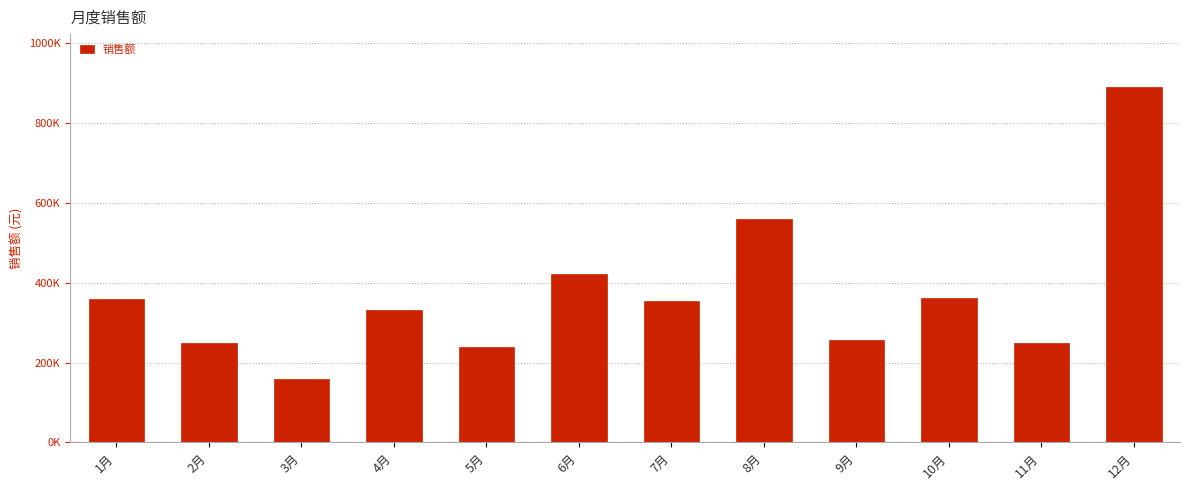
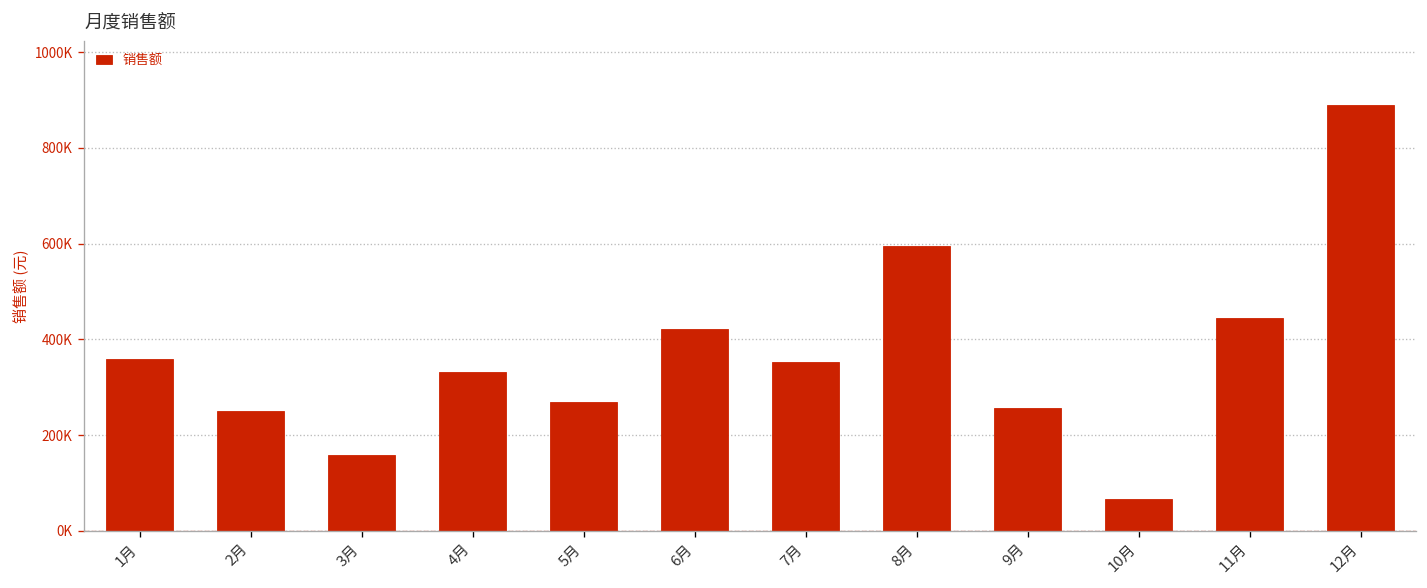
5月: 240000 -> 270000
8月: 560000 -> 600000
10月: 360000 -> 70000
11月: 250000 -> 450000
